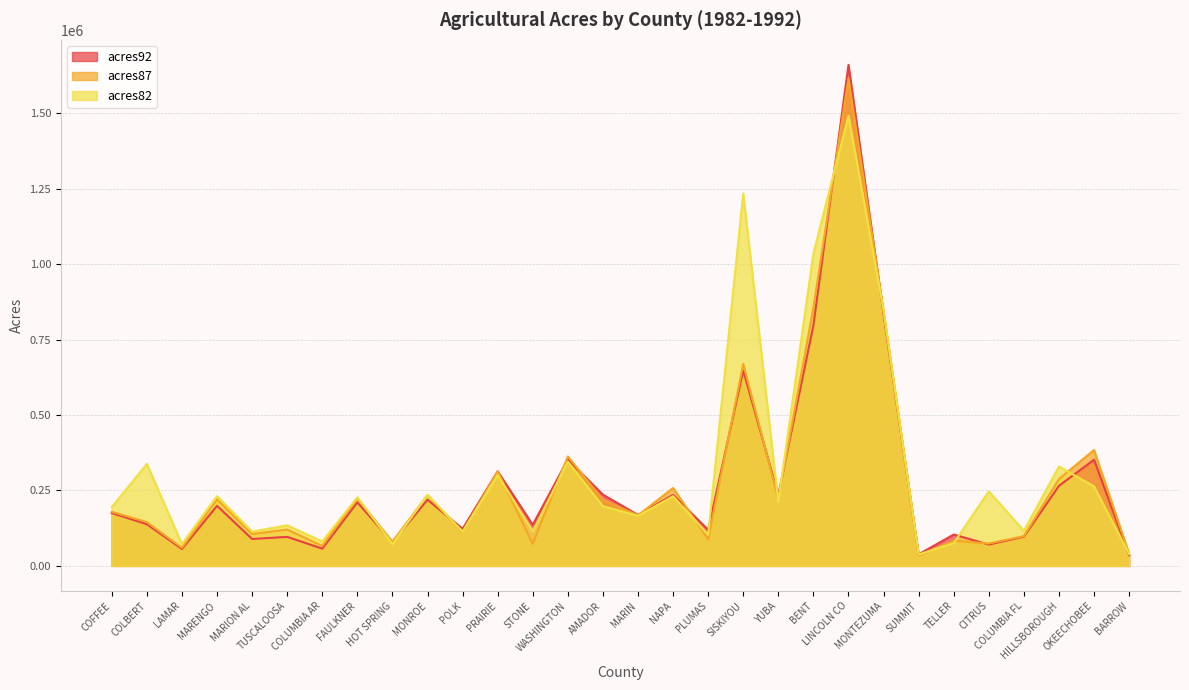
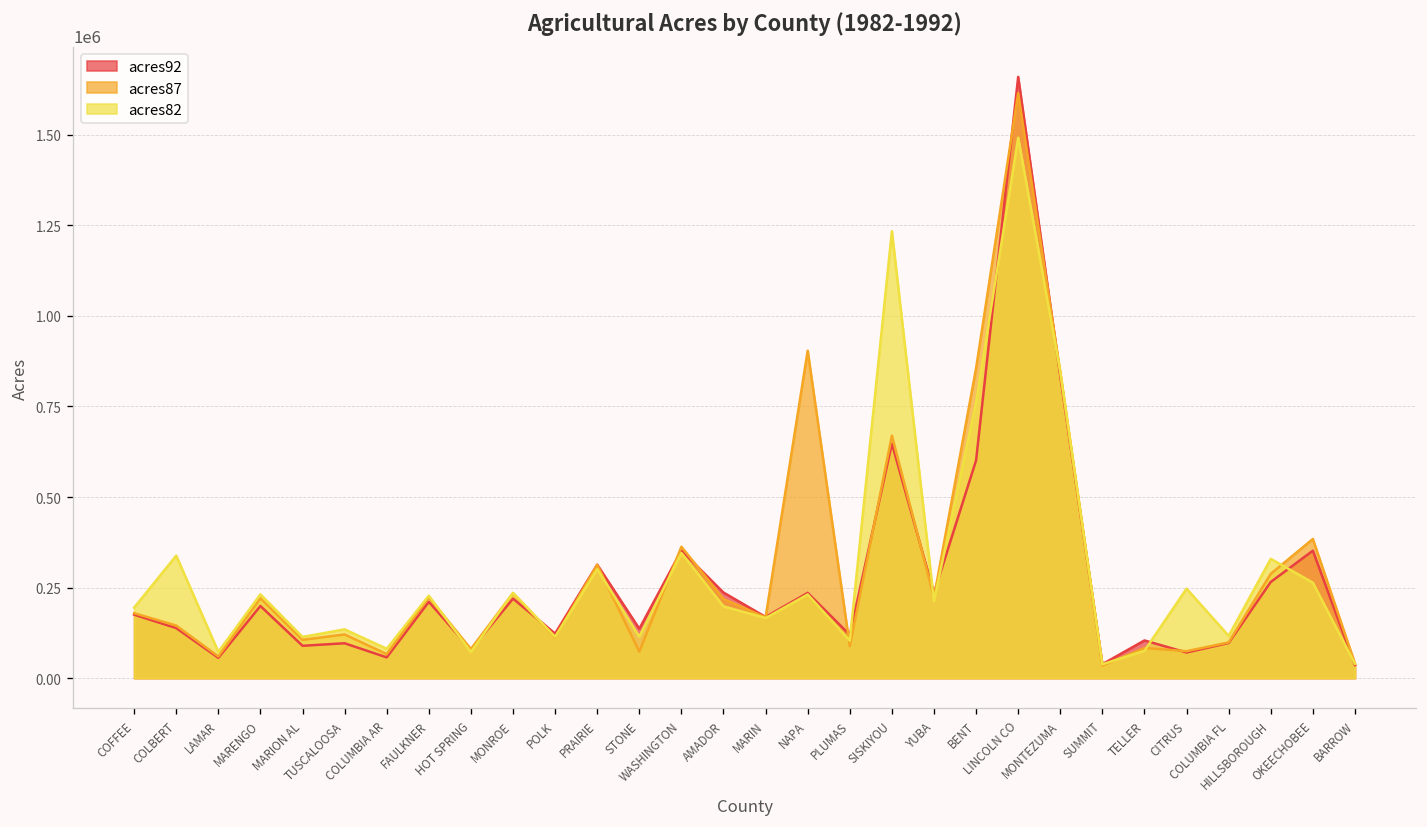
acres87, NAPA: 260000 -> 900000
acres92, BENT: 800000 -> 600000
acres82, BENT: 1030000 -> 760000
